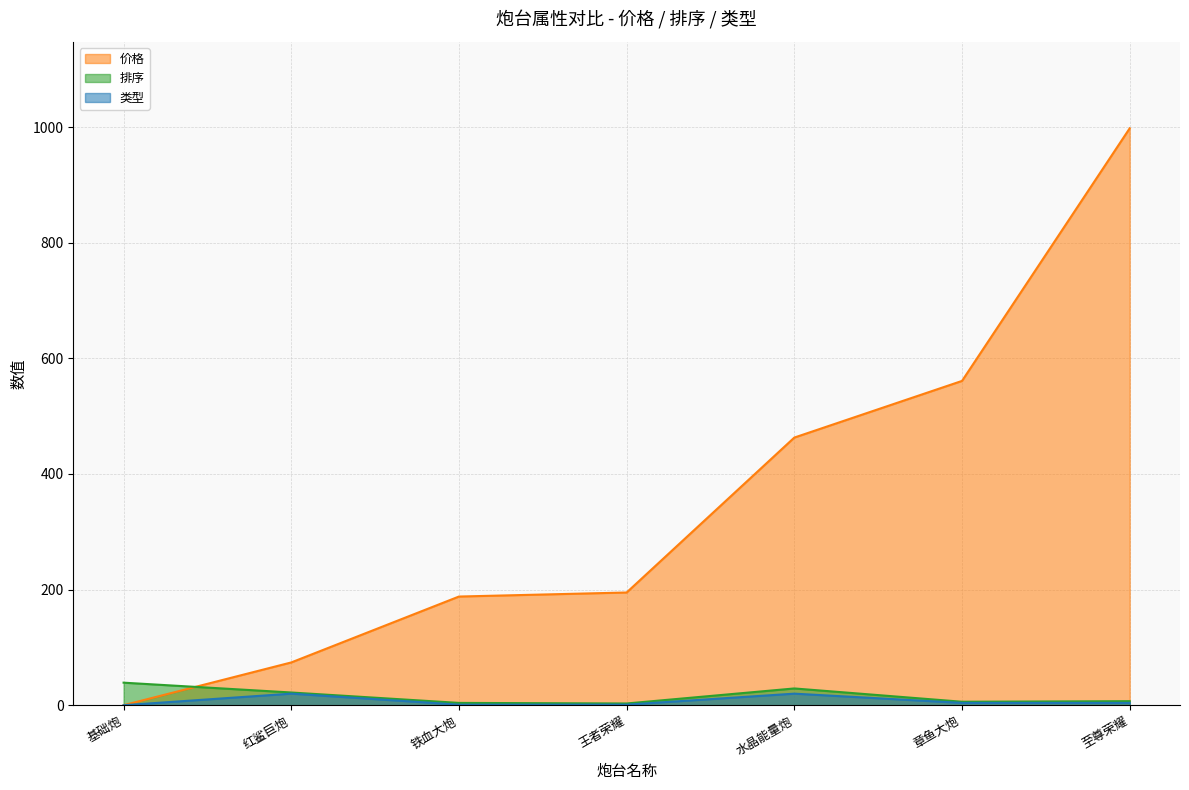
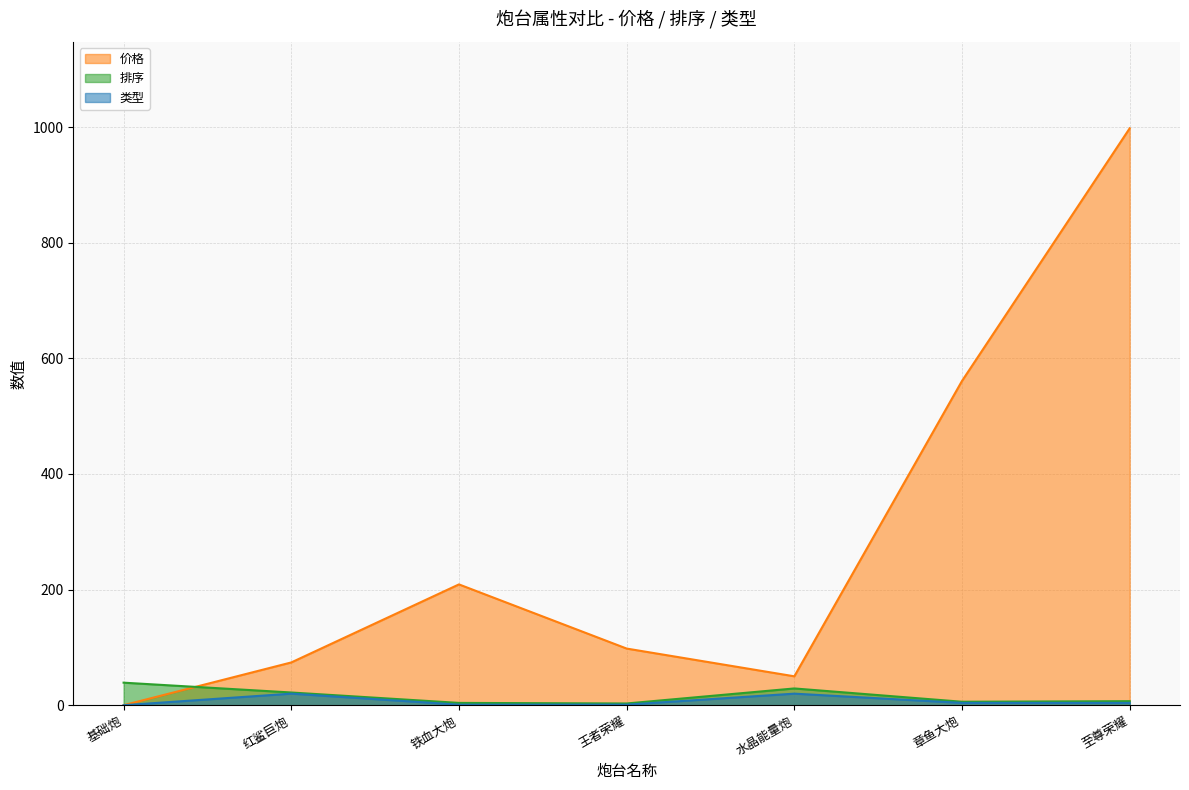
价格, 铁血大炮: 190 -> 210
价格, 王者荣耀: 200 -> 100
价格, 水晶能量炮: 460 -> 50
